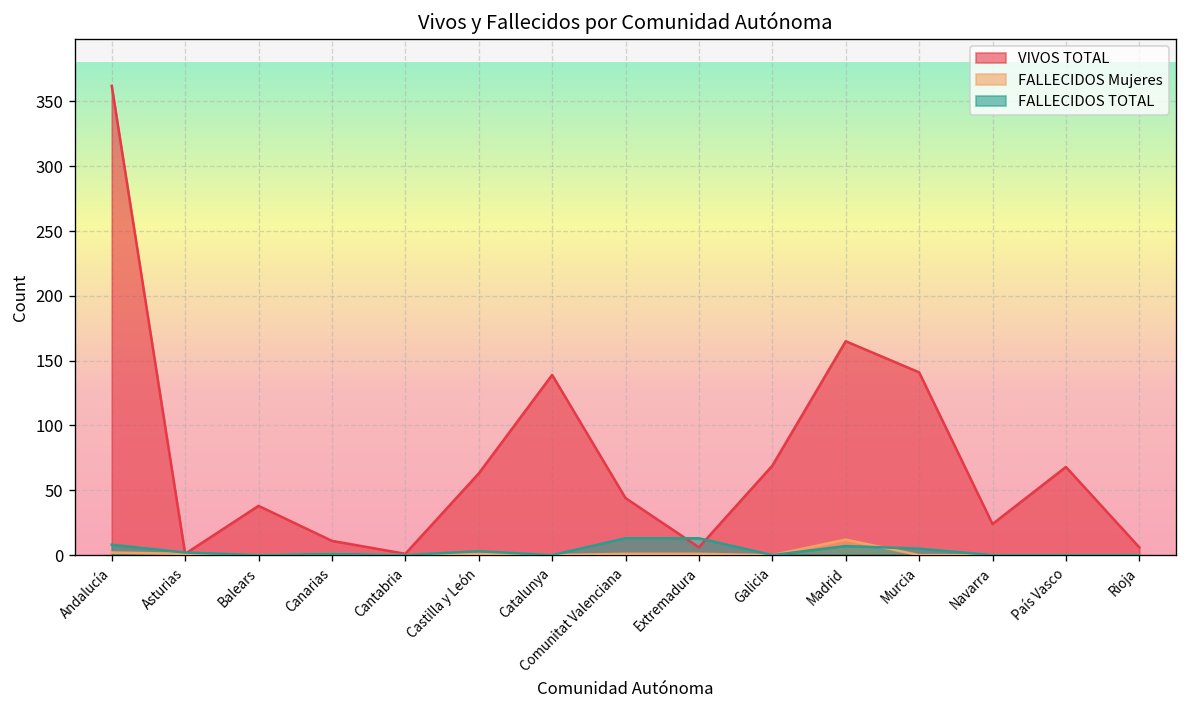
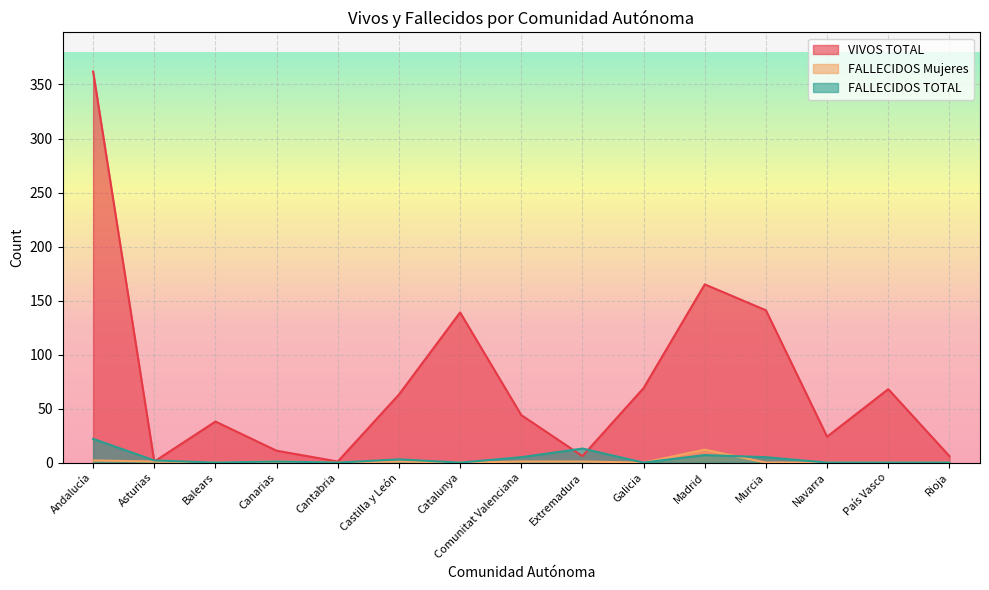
FALLECIDOS TOTAL, Andalucía: 8 -> 22
FALLECIDOS TOTAL, Comunitat Valenciana: 13 -> 5
